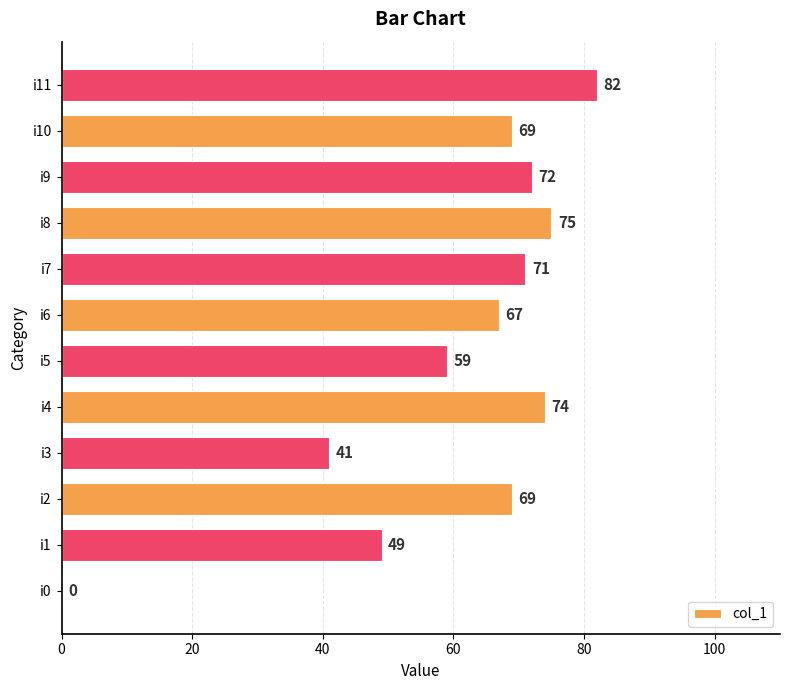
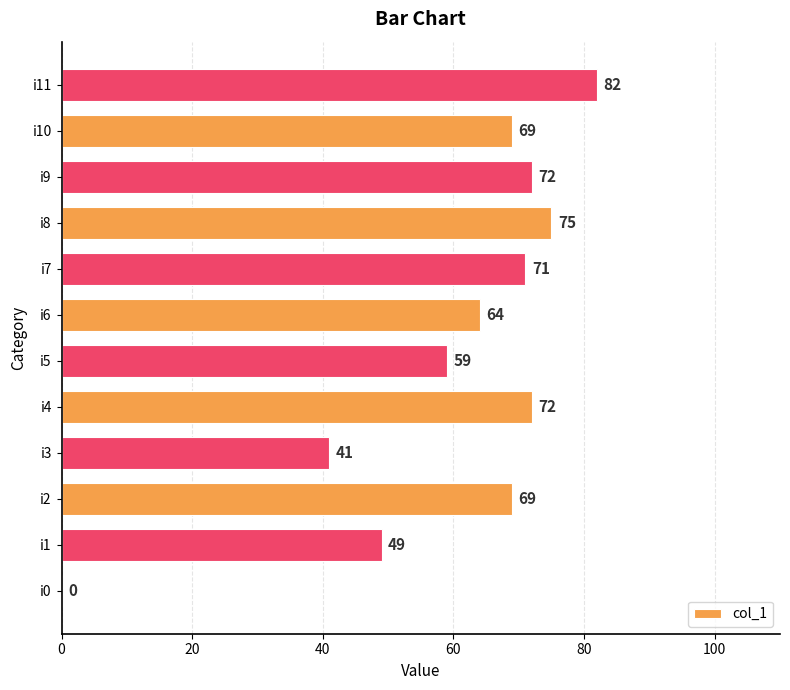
i6: 67 -> 64
i4: 74 -> 72
